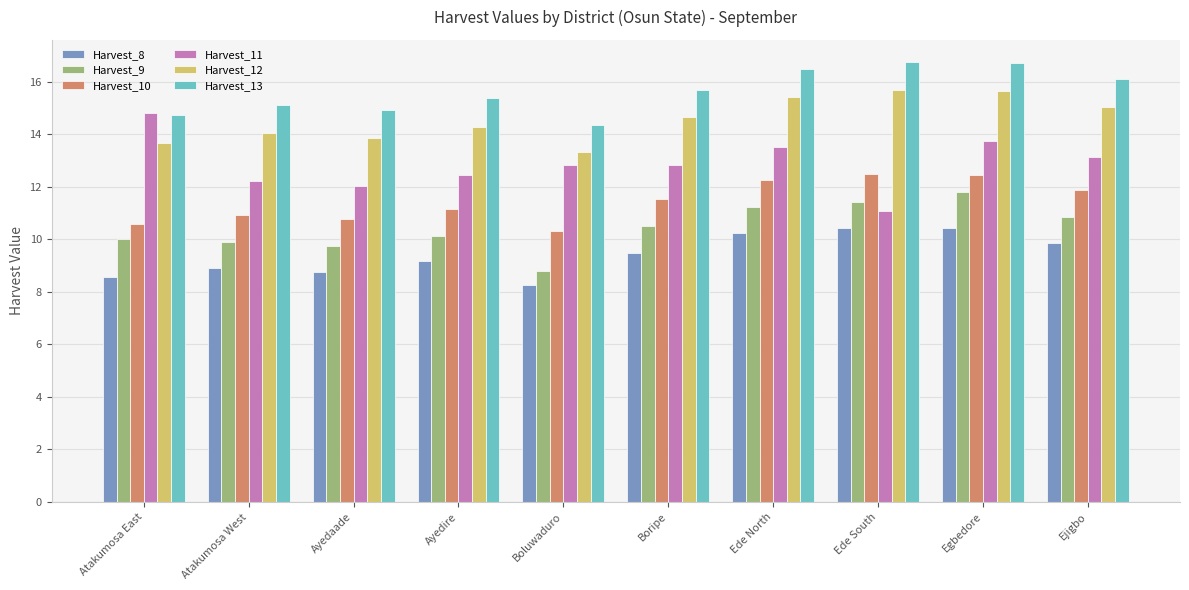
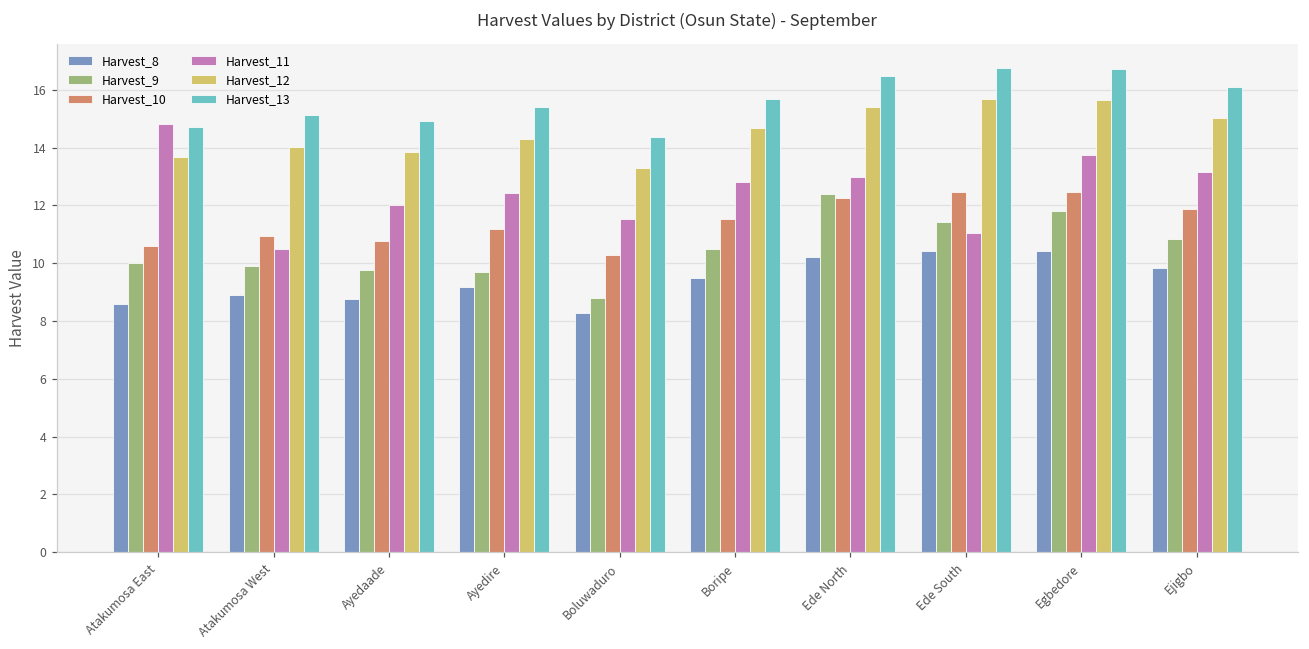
Harvest_11, Atakumosa West: 12.2 -> 10.5
Harvest_9, Ayedire: 10.1 -> 9.7
Harvest_11, Boluwaduro: 12.8 -> 11.5
Harvest_9, Ede North: 11.2 -> 12.4
Harvest_11, Ede North: 13.5 -> 13.0
